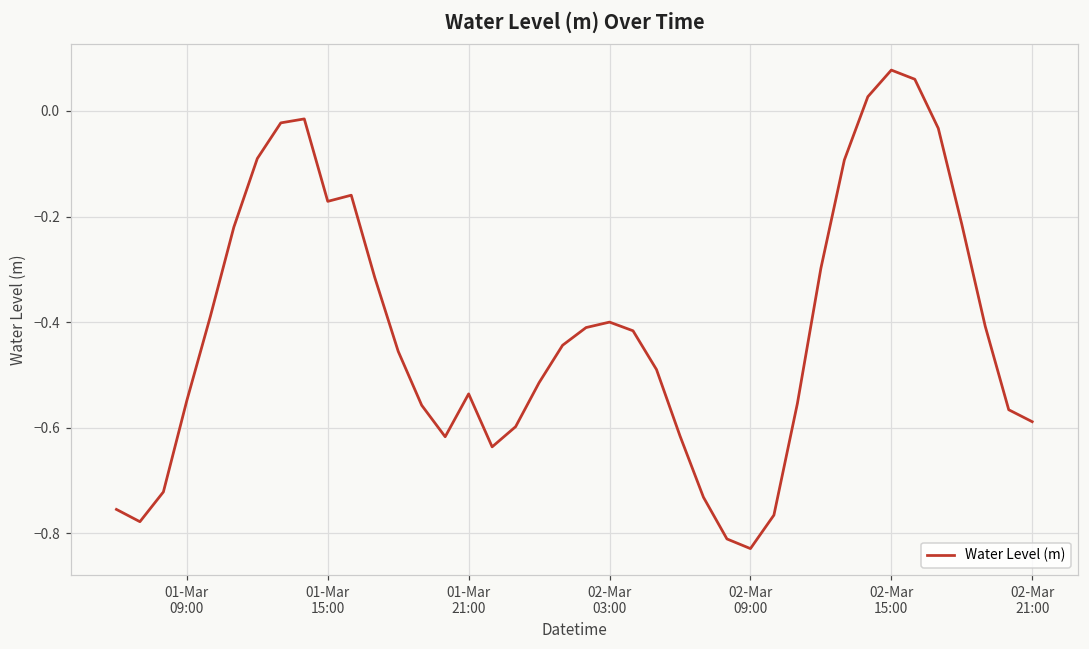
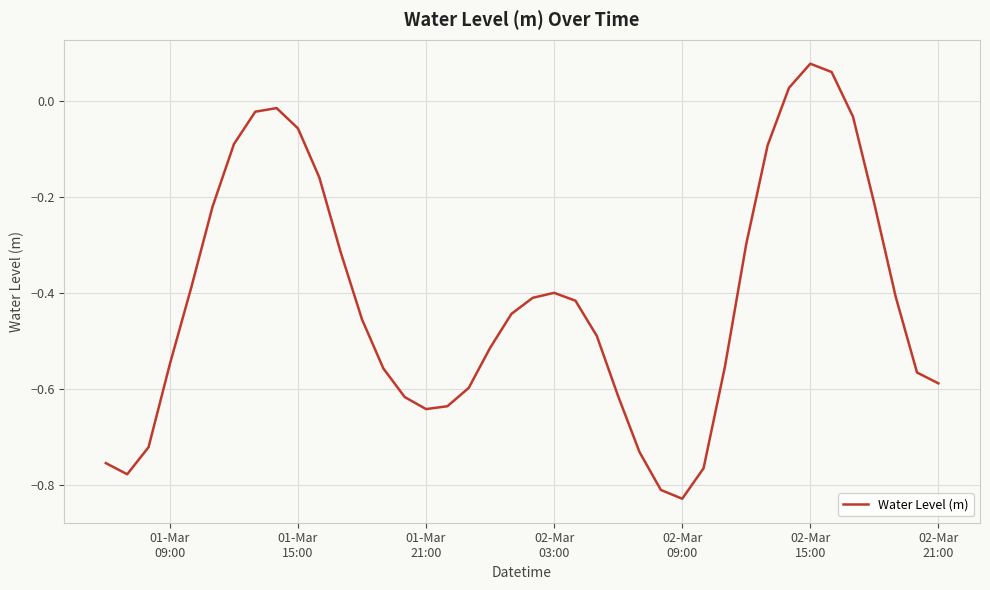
01-Mar 15:00: -0.17 -> -0.06
01-Mar 21:00: -0.54 -> -0.64
